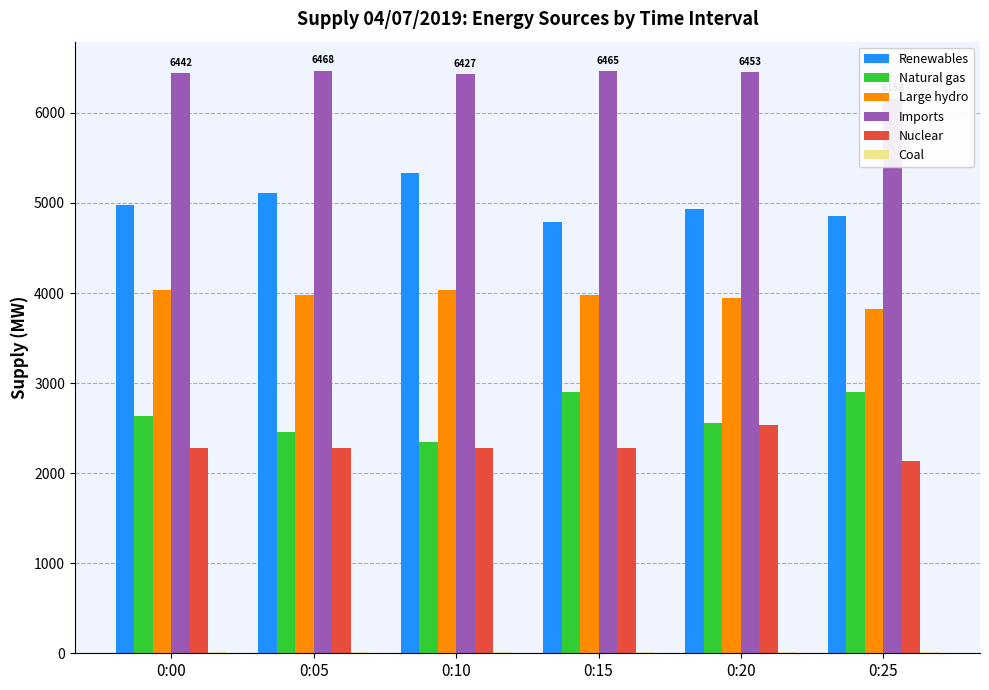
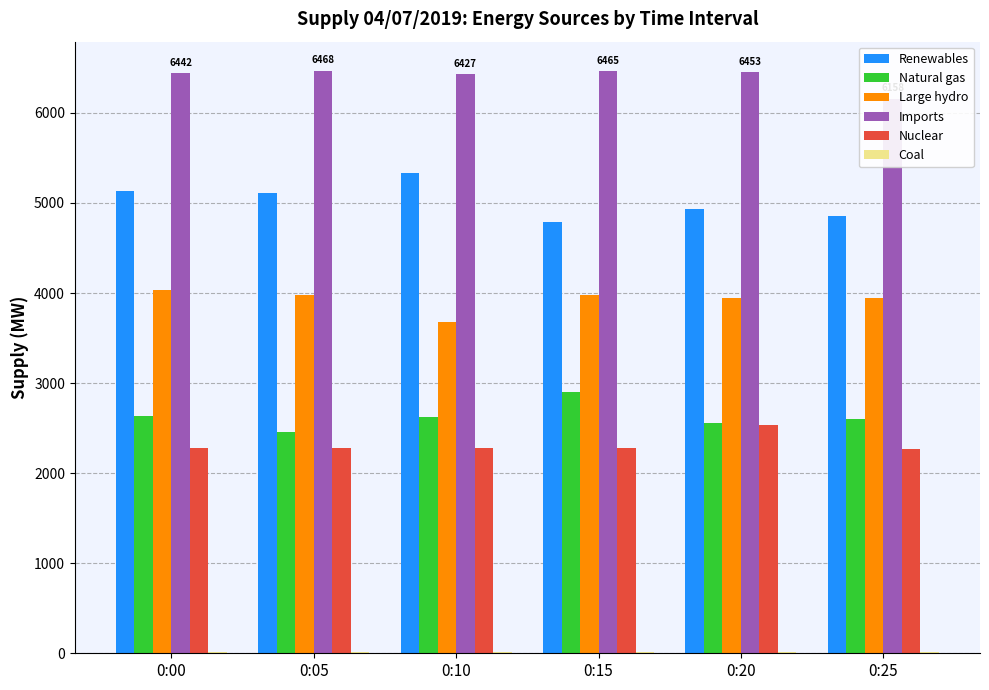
Renewables, 0:00: 5000 -> 5100
Natural gas, 0:10: 2300 -> 2600
Large hydro, 0:10: 4000 -> 3700
Natural gas, 0:25: 2900 -> 2600
Large hydro, 0:25: 3800 -> 3900
Nuclear, 0:25: 2100 -> 2300
